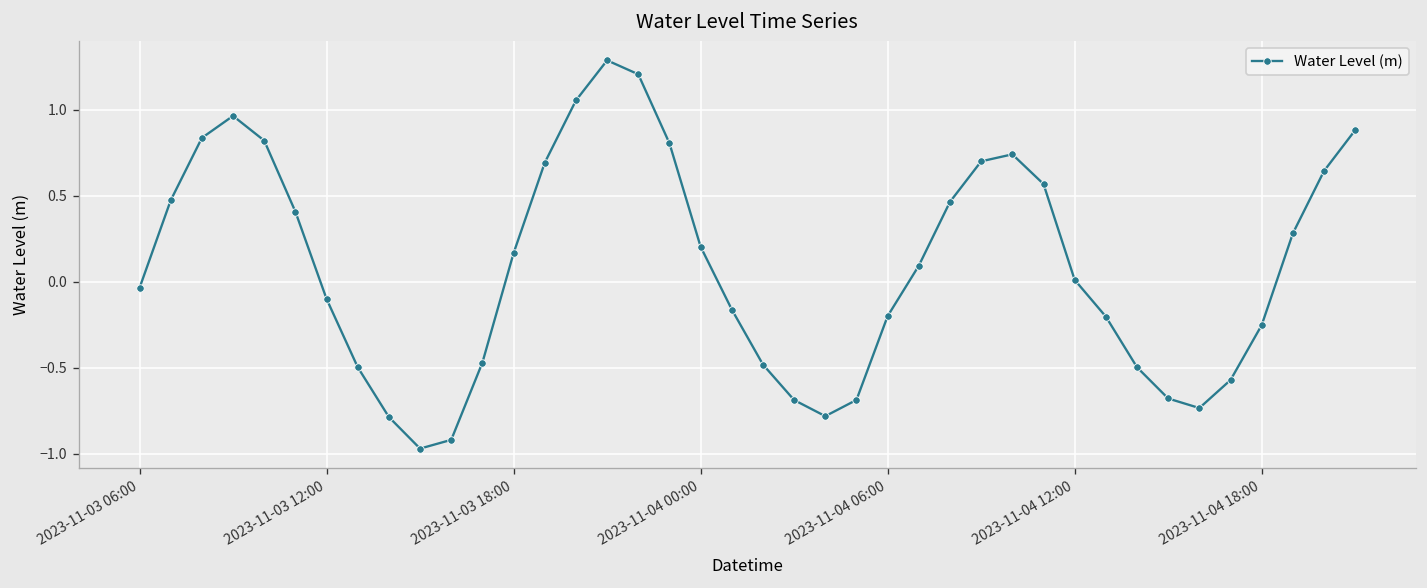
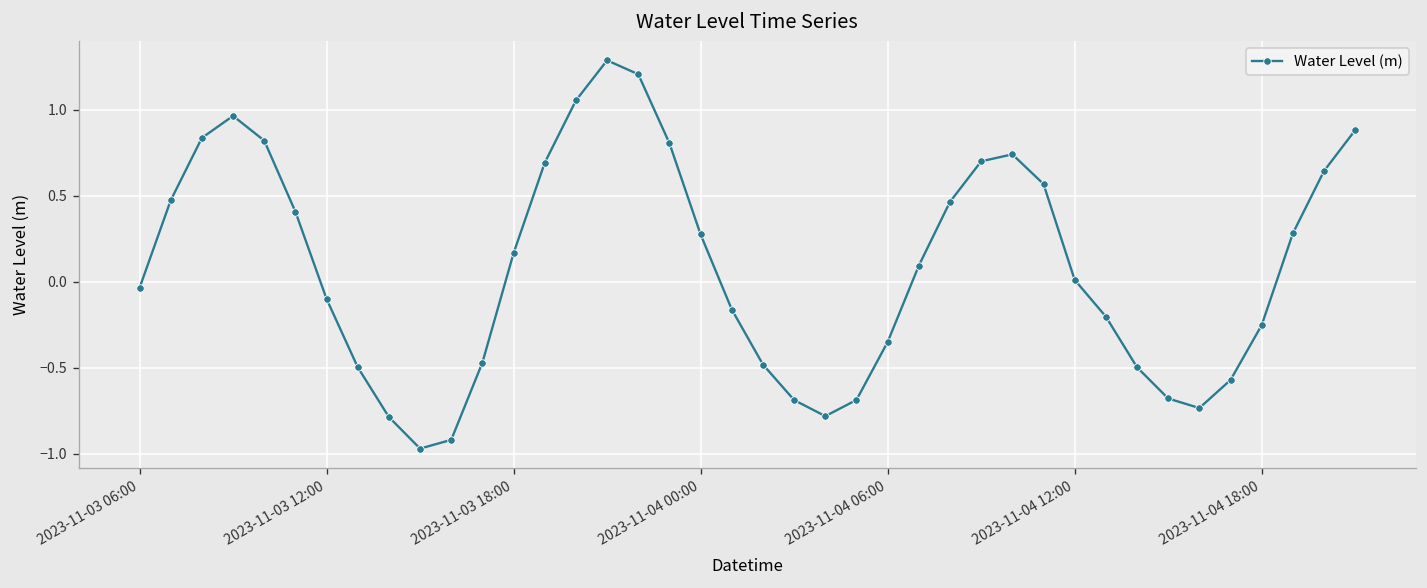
2023-11-04 00:00: 0.20 -> 0.28
2023-11-04 06:00: -0.20 -> -0.35
